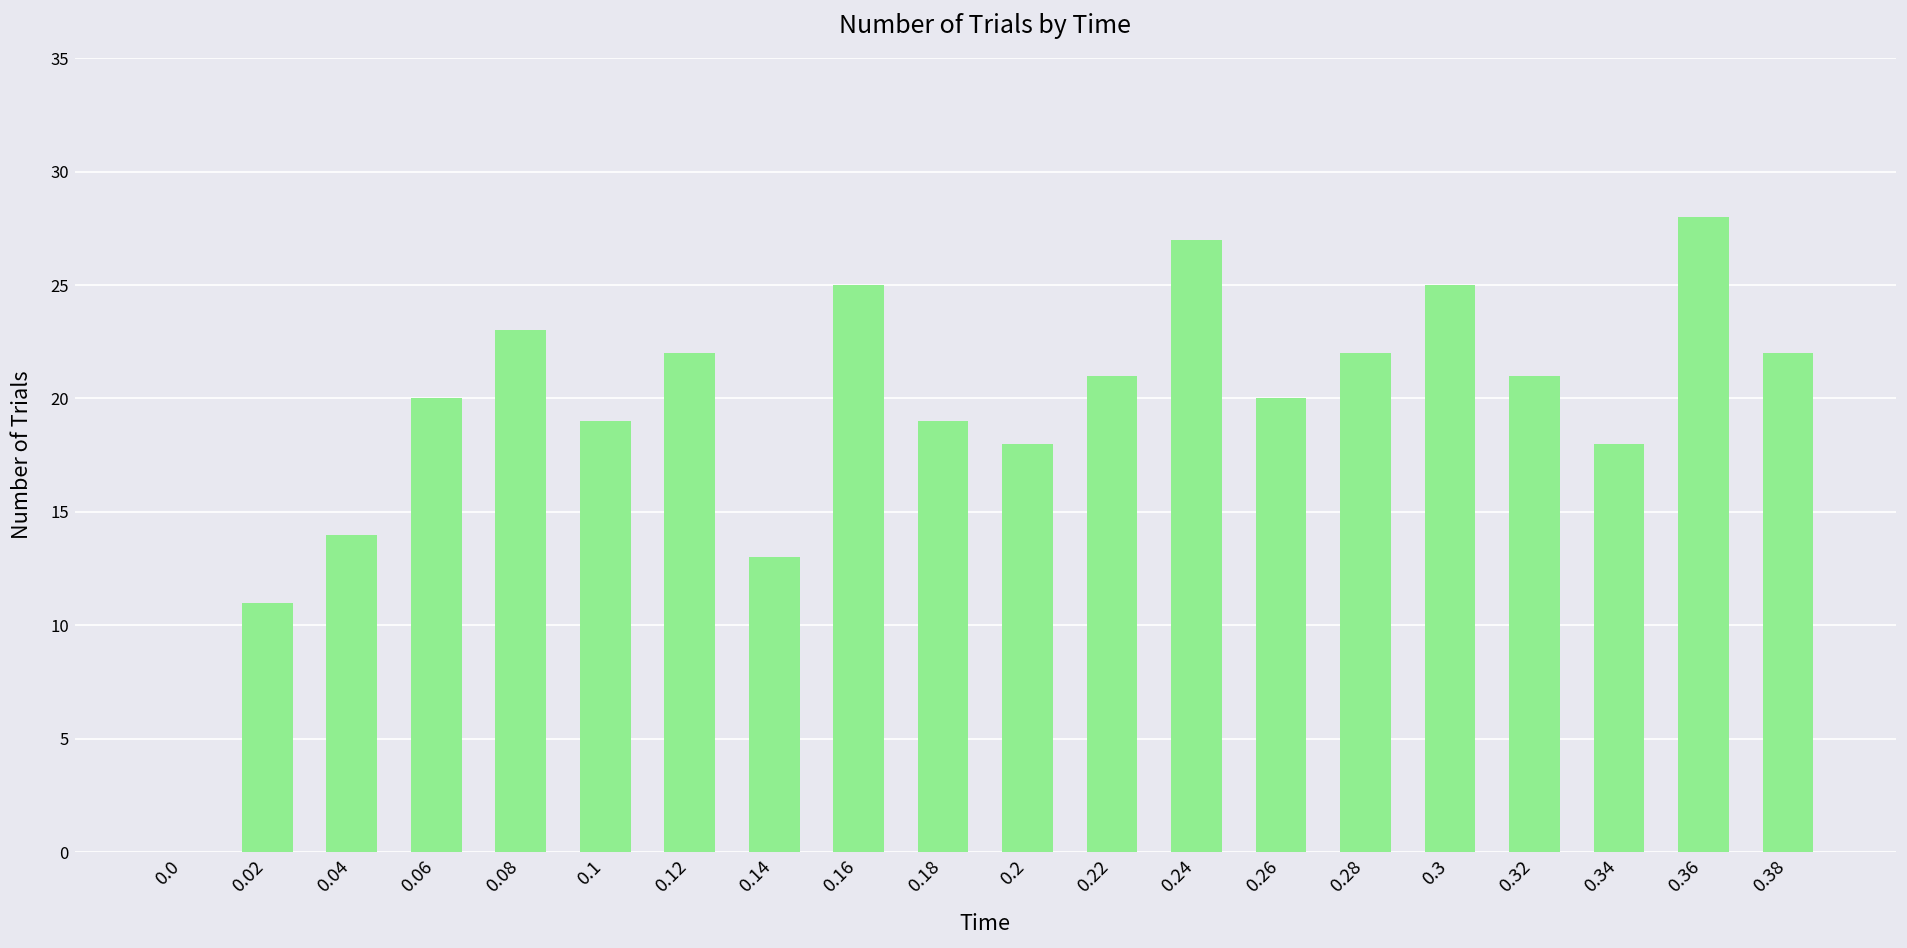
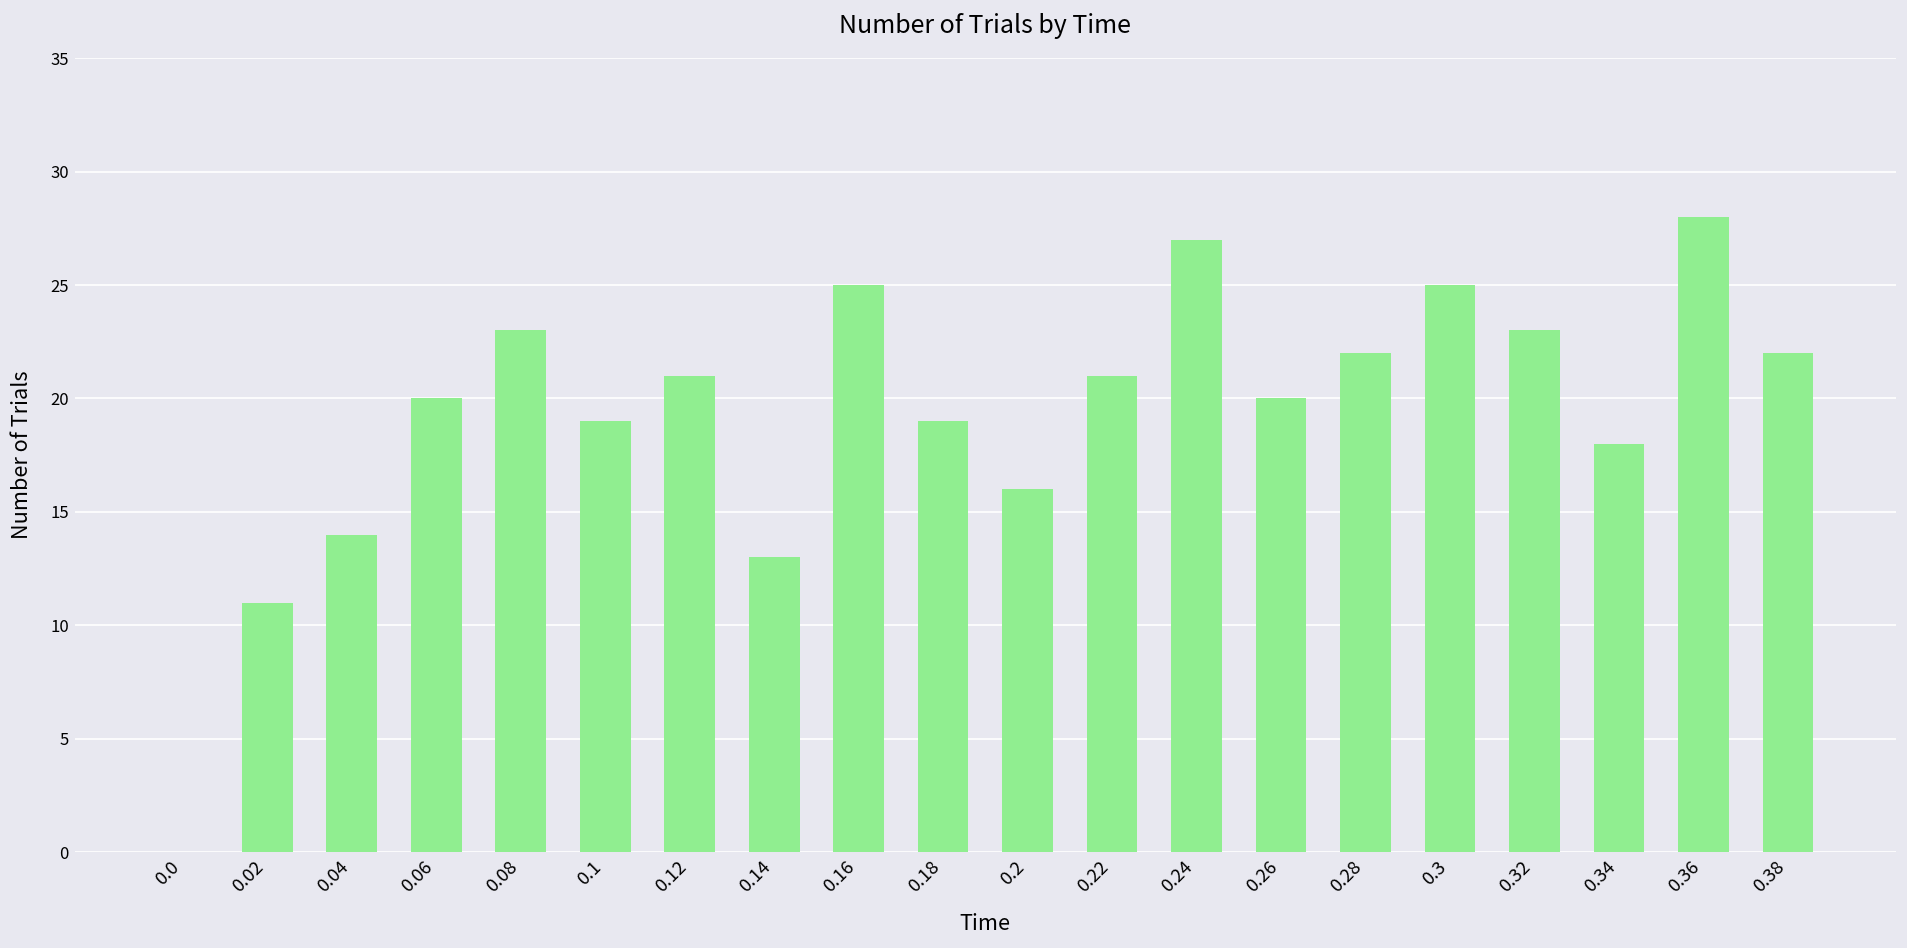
0.12: 22 -> 21
0.2: 18 -> 16
0.32: 21 -> 23
